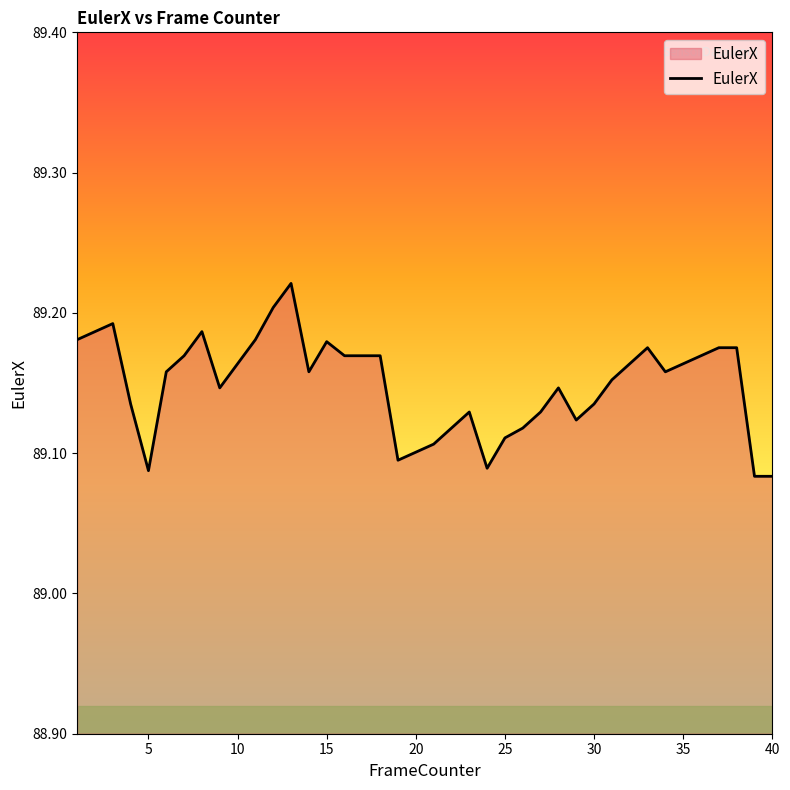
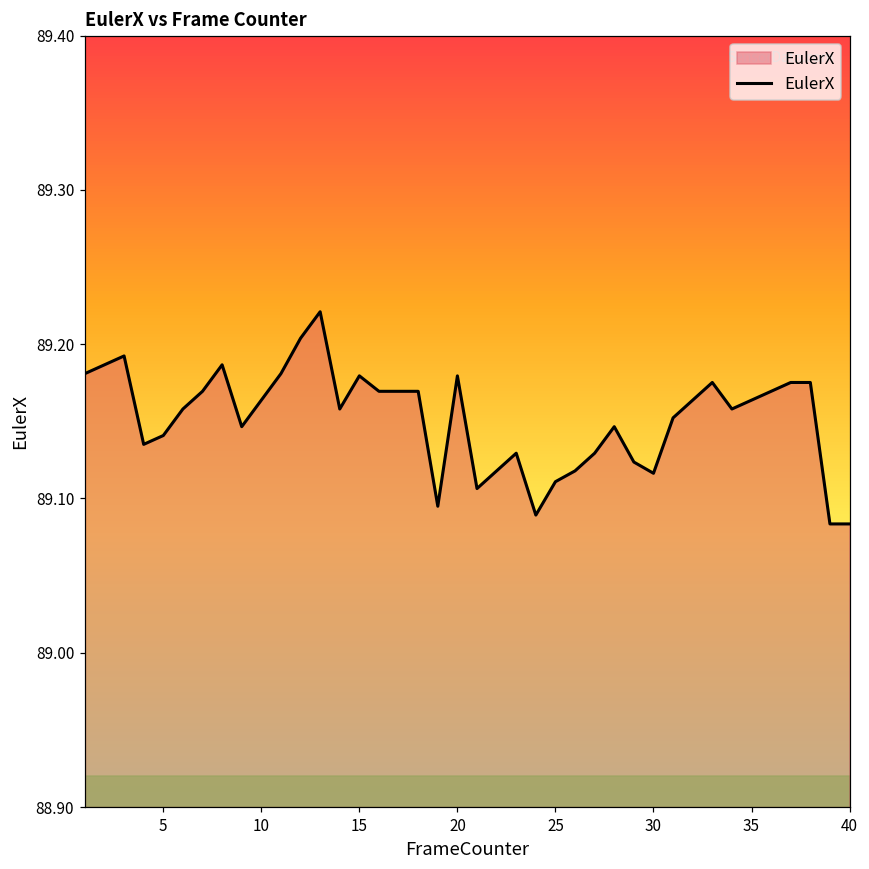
5: 89.088 -> 89.141
20: 89.101 -> 89.179
30: 89.135 -> 89.116
